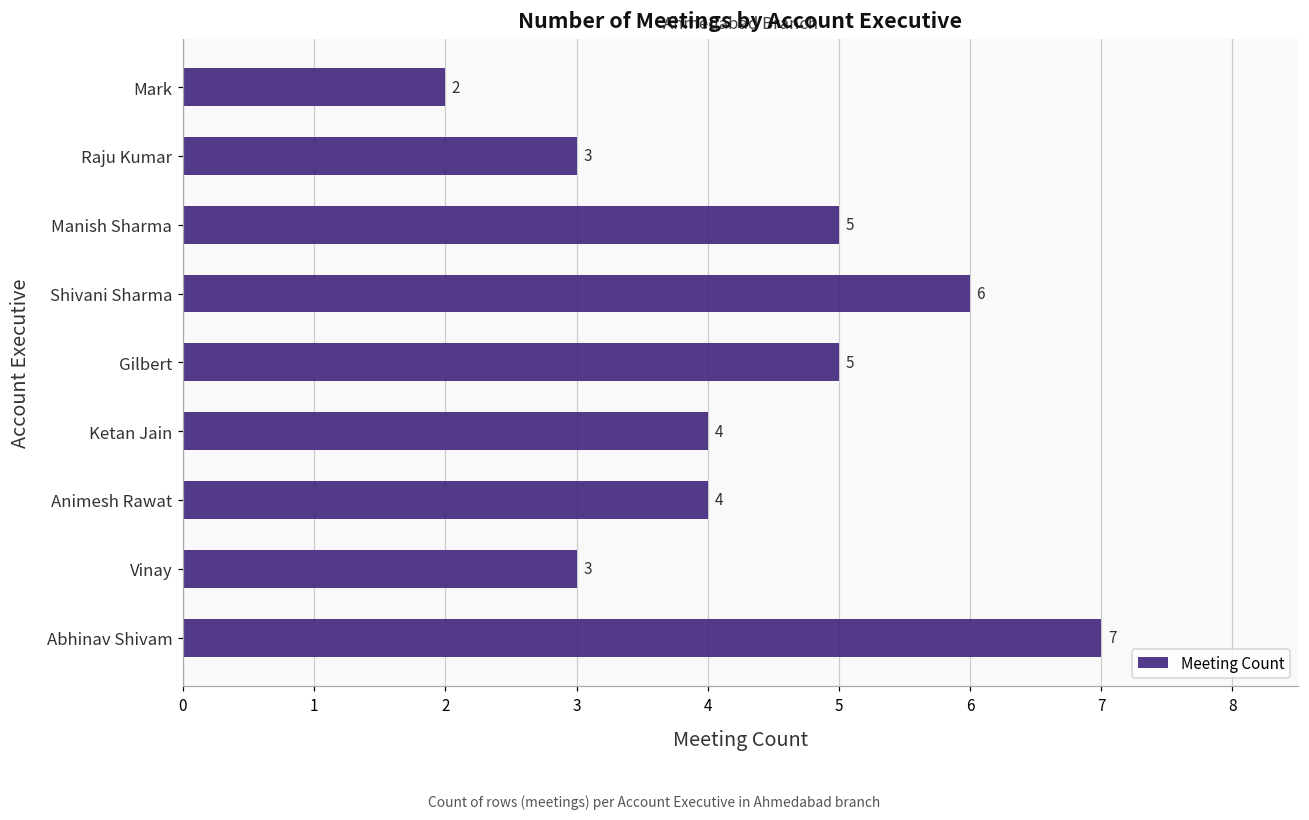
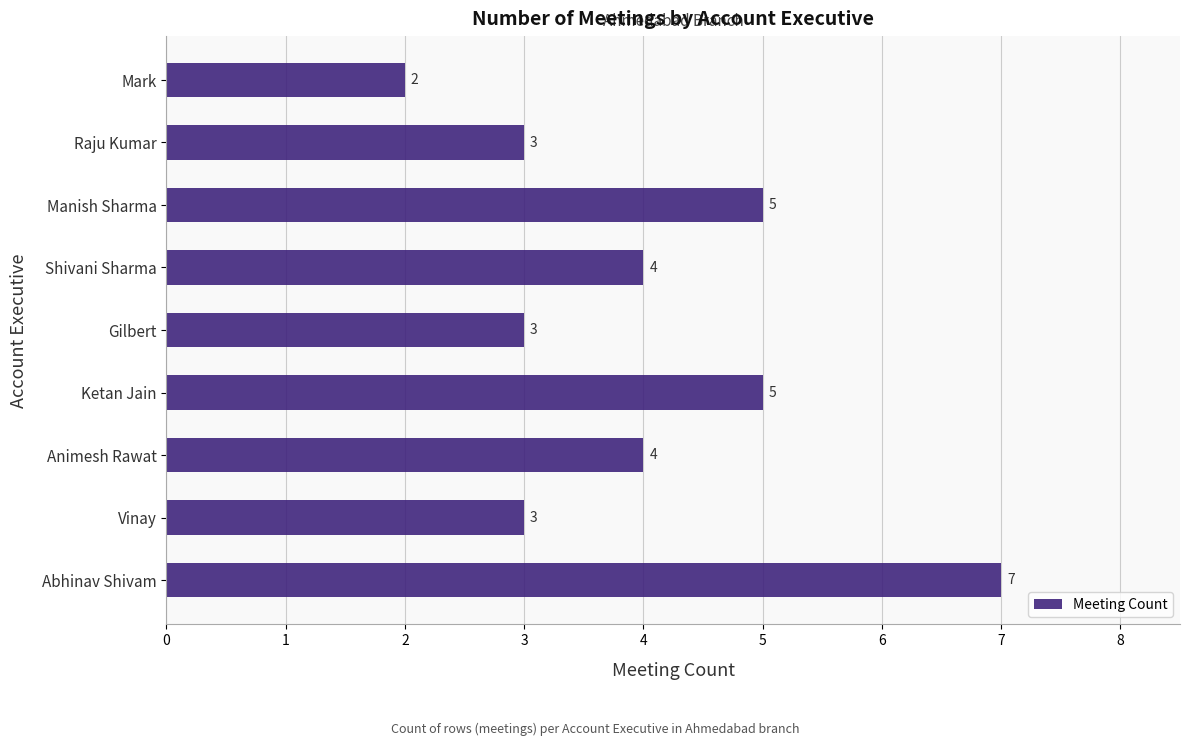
Shivani Sharma: 6 -> 4
Gilbert: 5 -> 3
Ketan Jain: 4 -> 5
